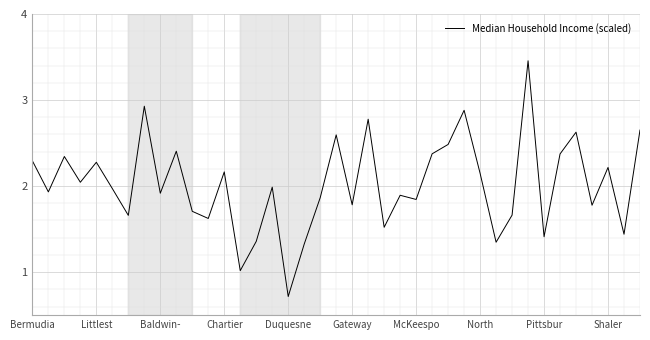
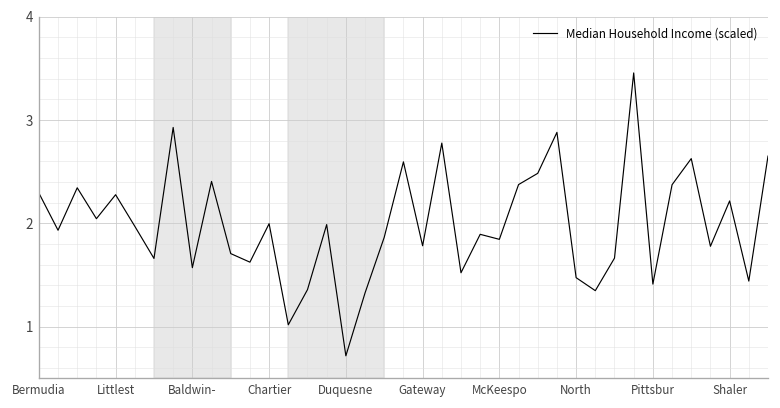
Baldwin-: 1.9 -> 1.6
Chartier: 2.2 -> 2.0
North: 2.1 -> 1.5
